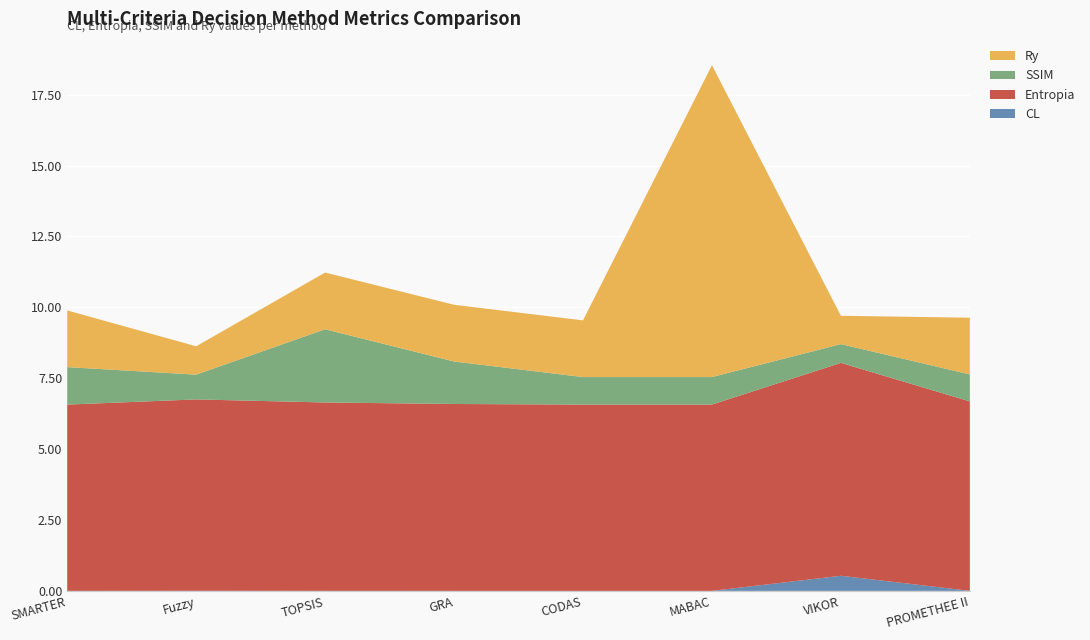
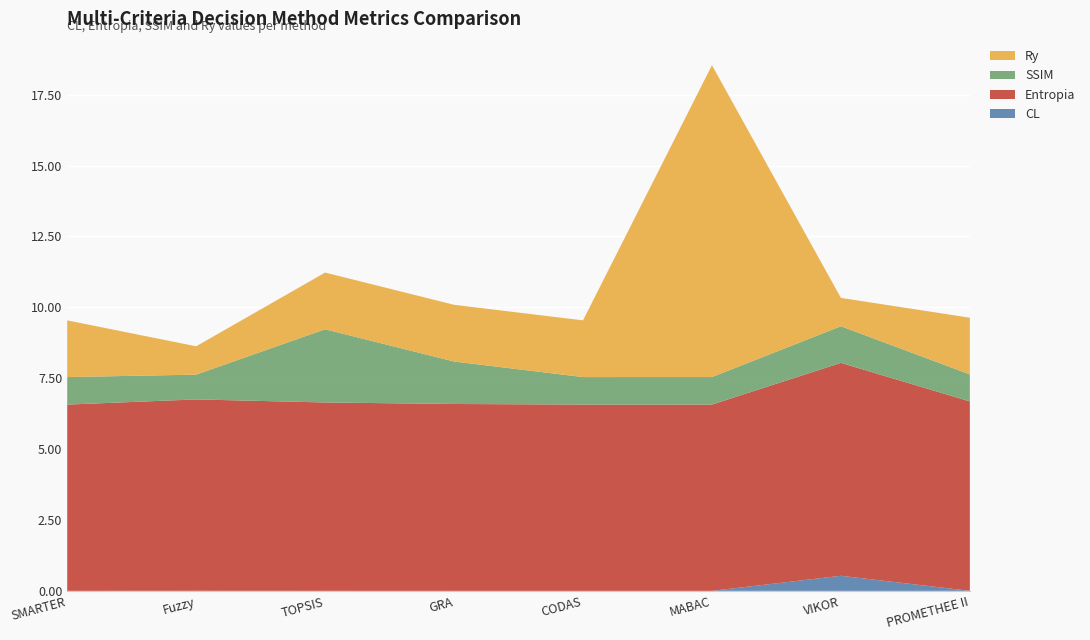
SSIM, SMARTER: 1.3 -> 1.0
SSIM, VIKOR: 0.7 -> 1.3
